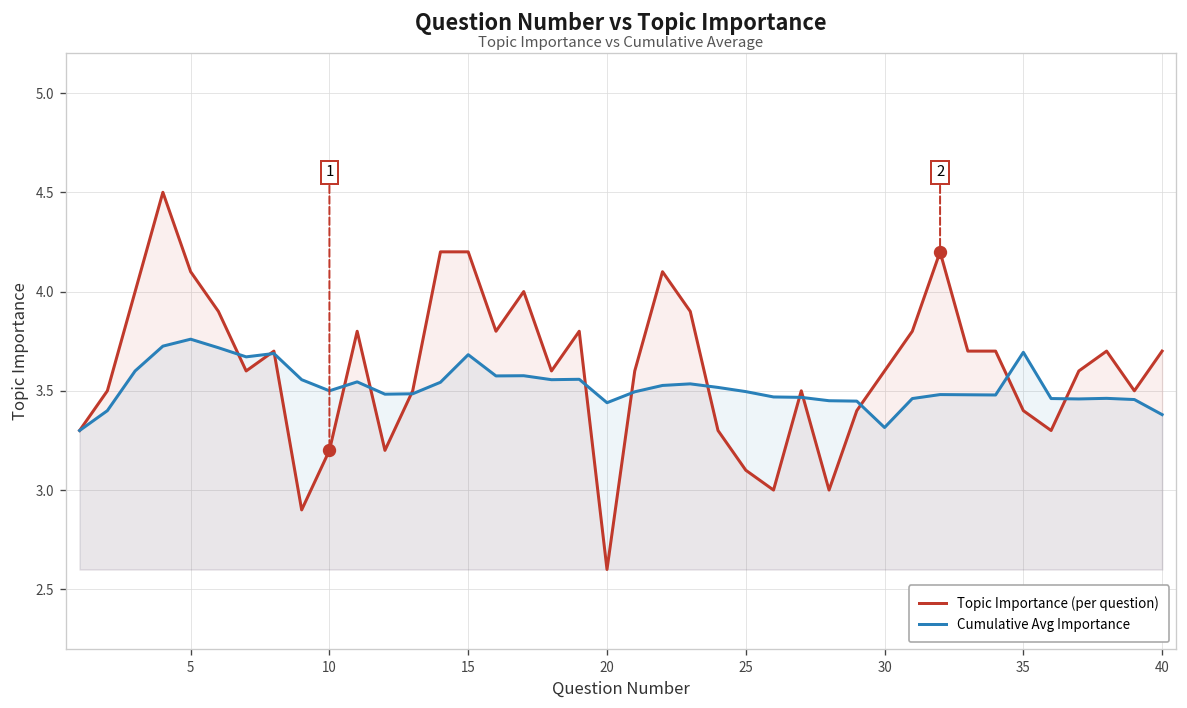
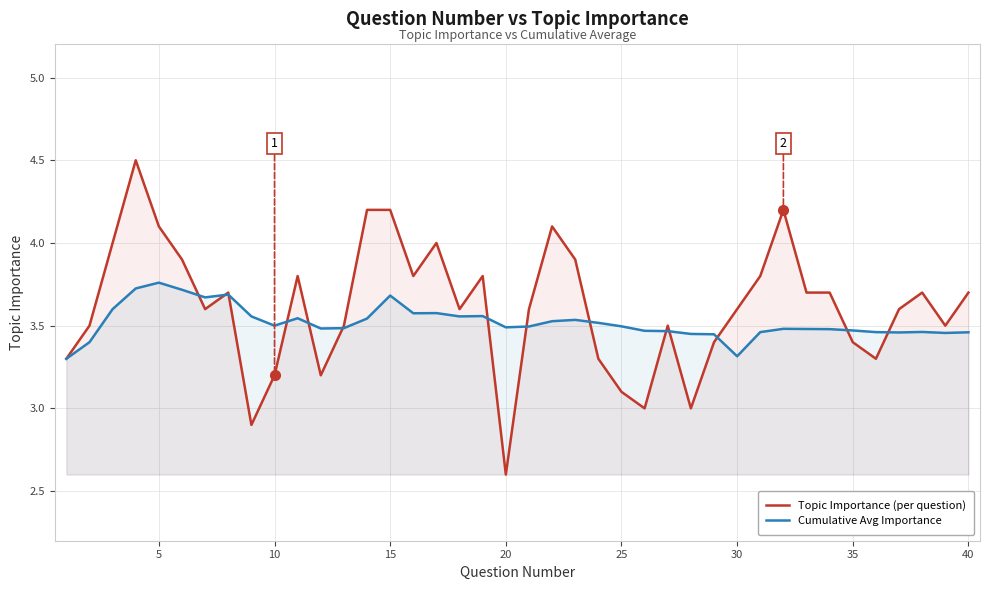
Cumulative Avg Importance, 20: 3.44 -> 3.49
Cumulative Avg Importance, 35: 3.69 -> 3.47
Cumulative Avg Importance, 40: 3.38 -> 3.46
